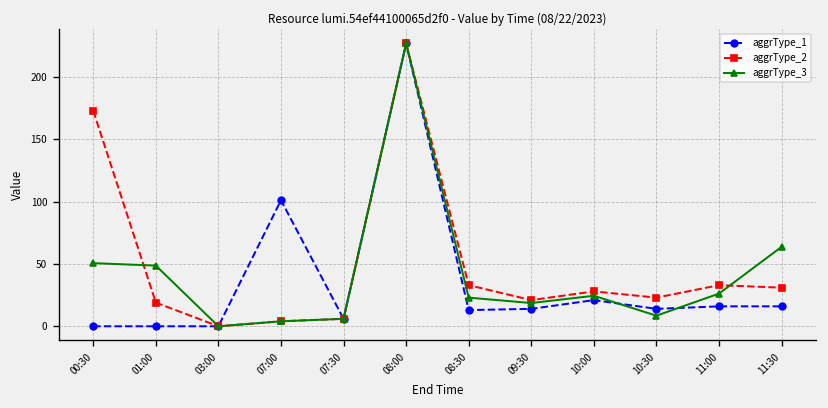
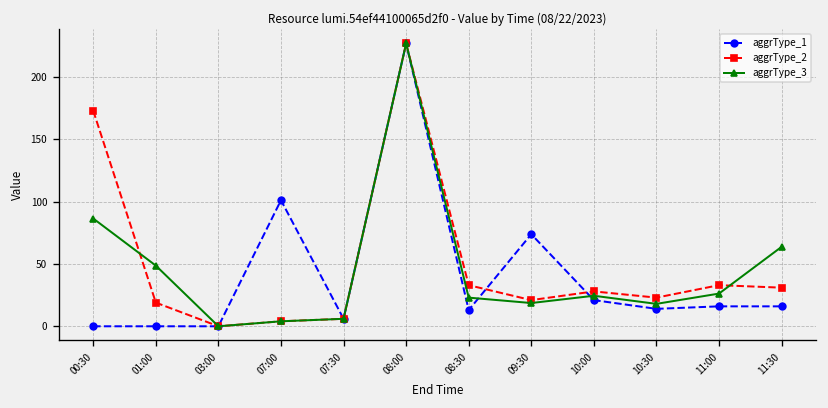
aggrType_3, 00:30: 51 -> 87
aggrType_1, 09:30: 14 -> 74
aggrType_3, 10:30: 9 -> 18
